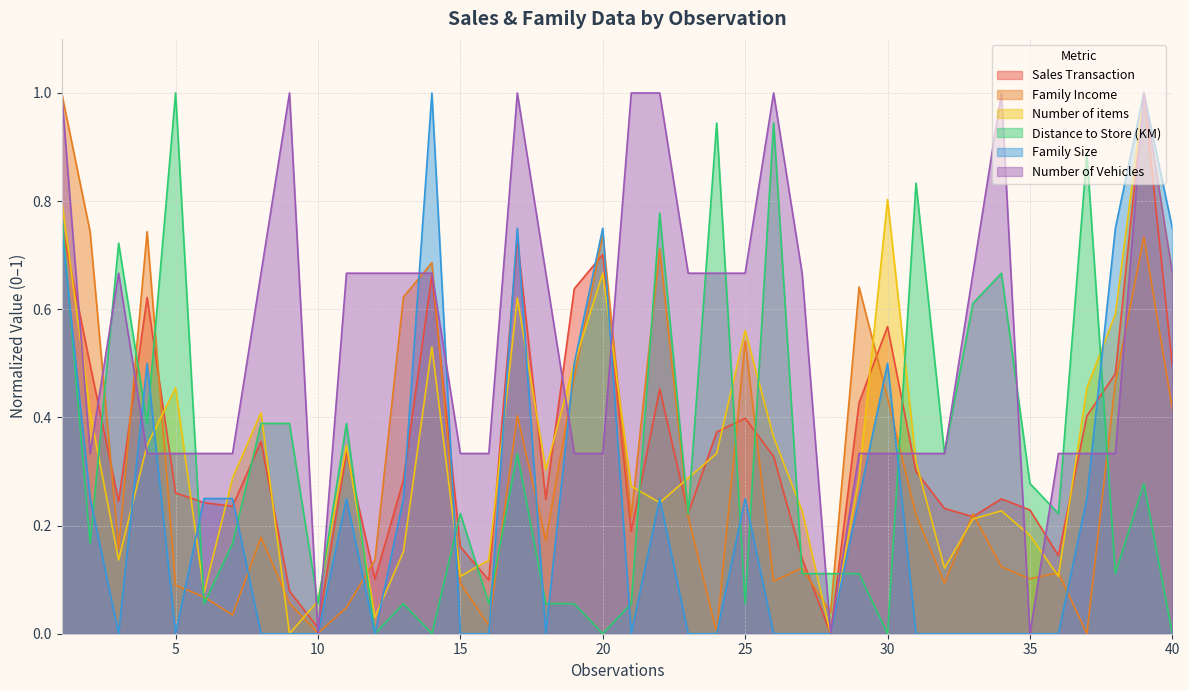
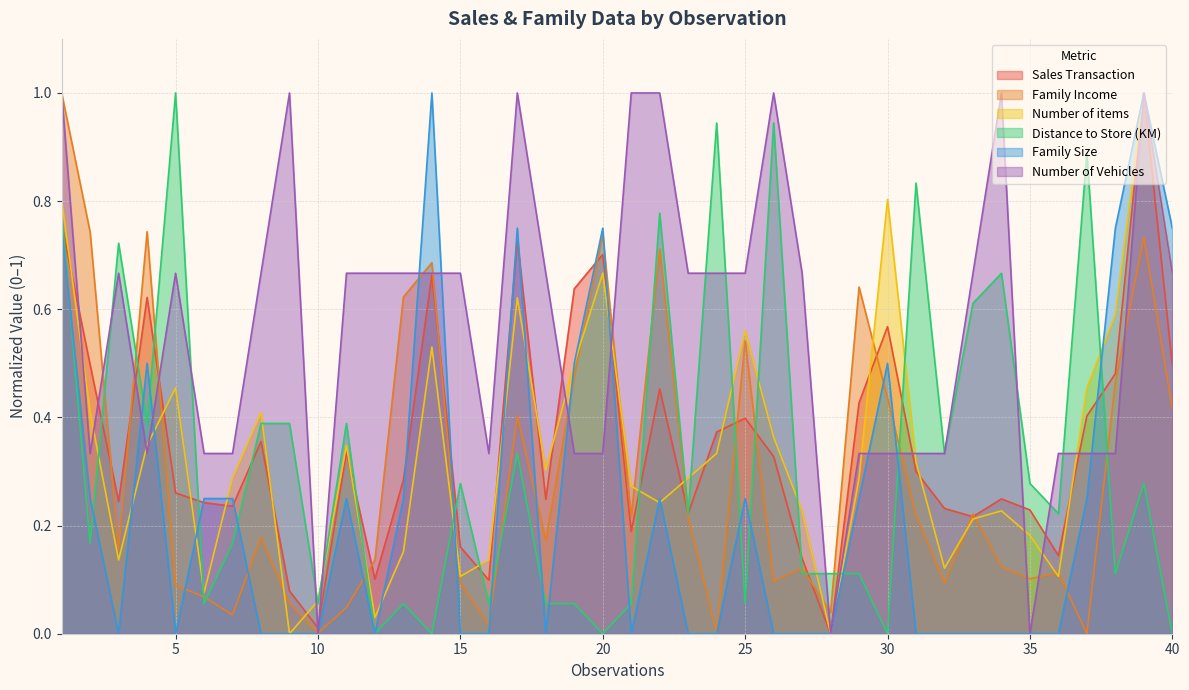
Number of Vehicles, 5: 0.33 -> 0.67
Distance to Store (KM), 15: 0.22 -> 0.28
Number of Vehicles, 15: 0.33 -> 0.67
